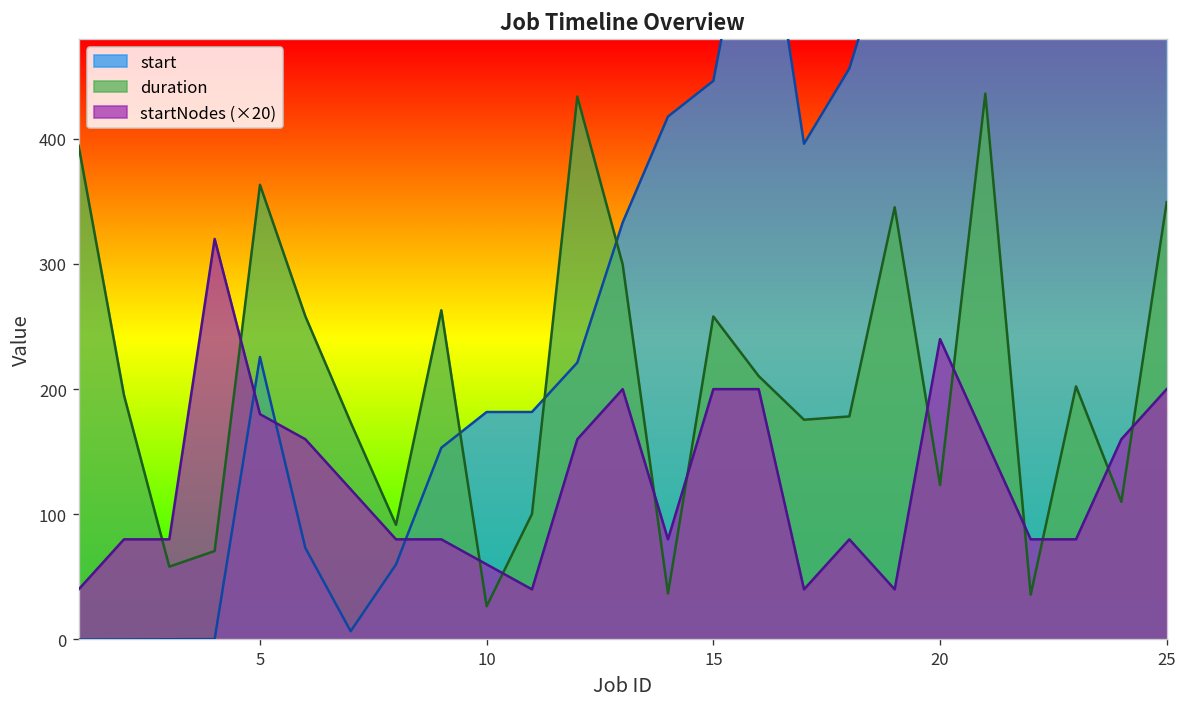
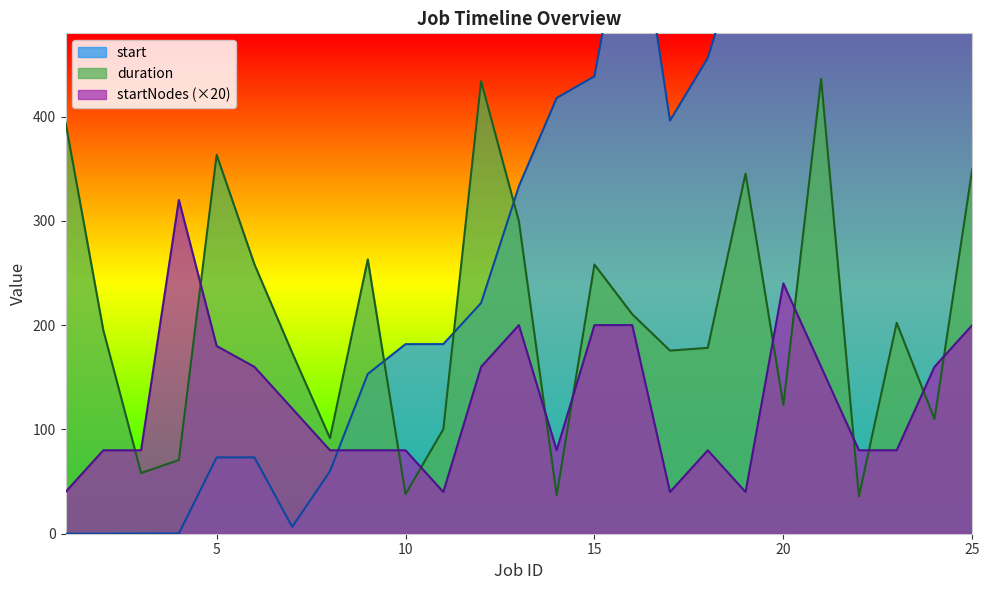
start, 5: 226 -> 73
duration, 10: 27 -> 38
startNodes (×20), 10: 60 -> 80
start, 15: 446 -> 439
